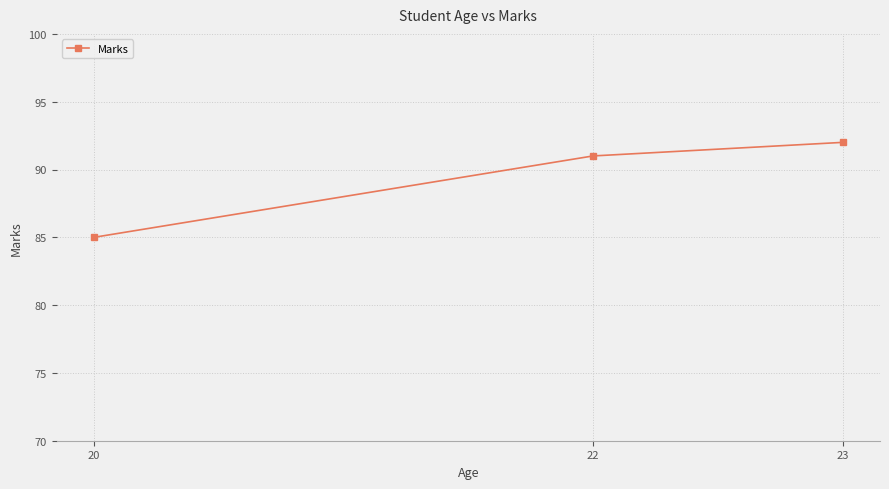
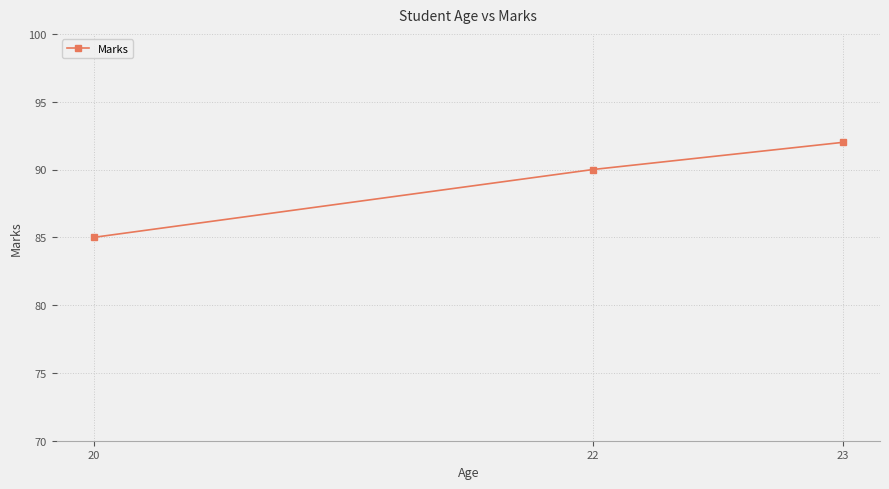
22: 91 -> 90
